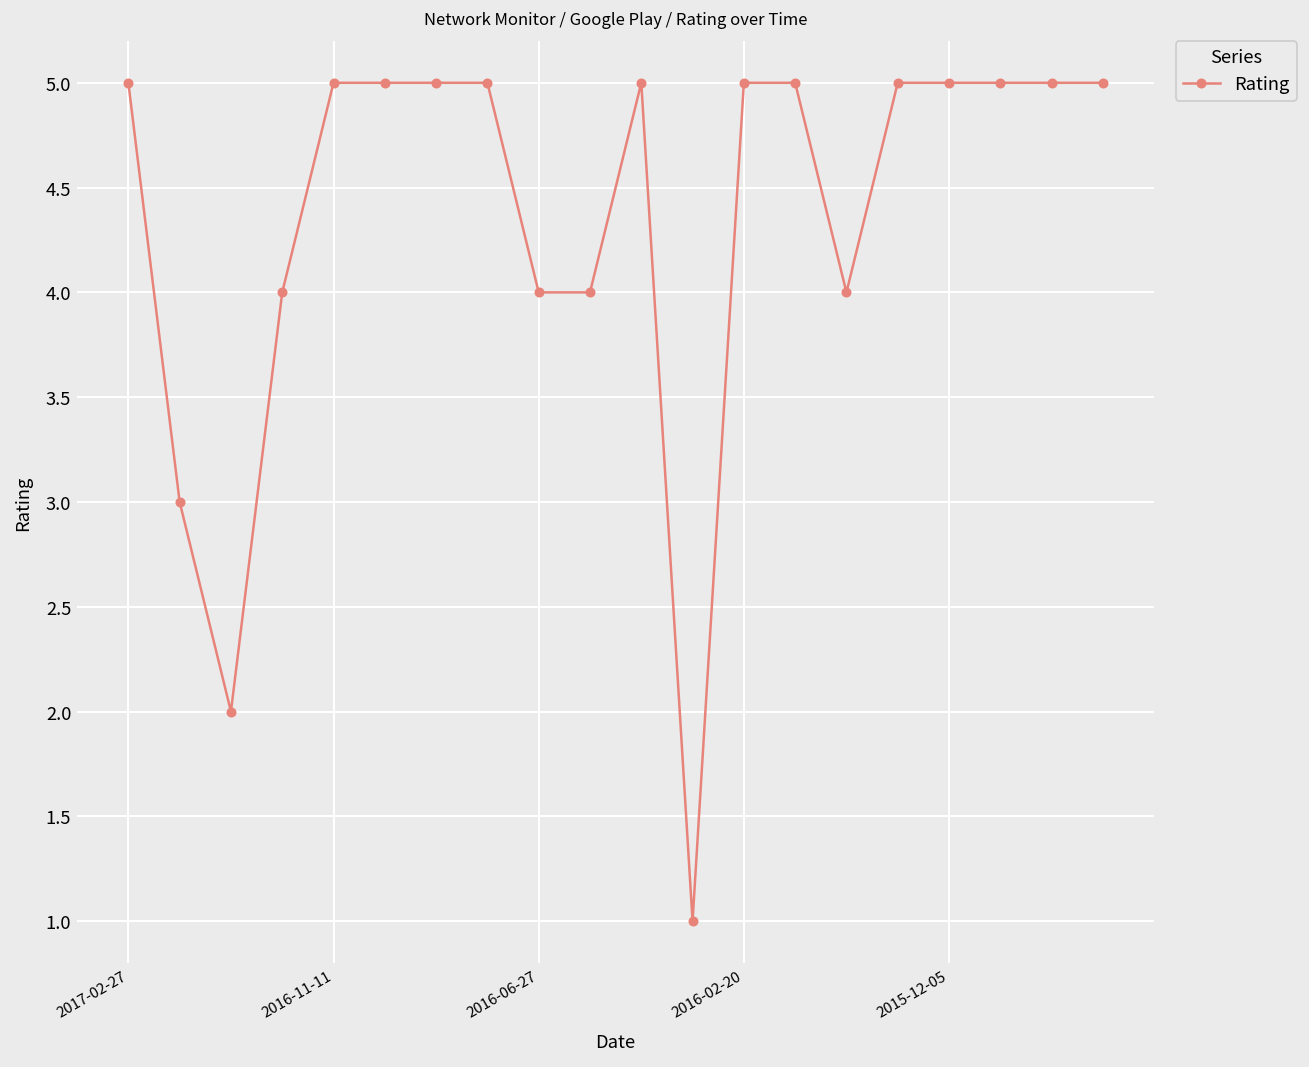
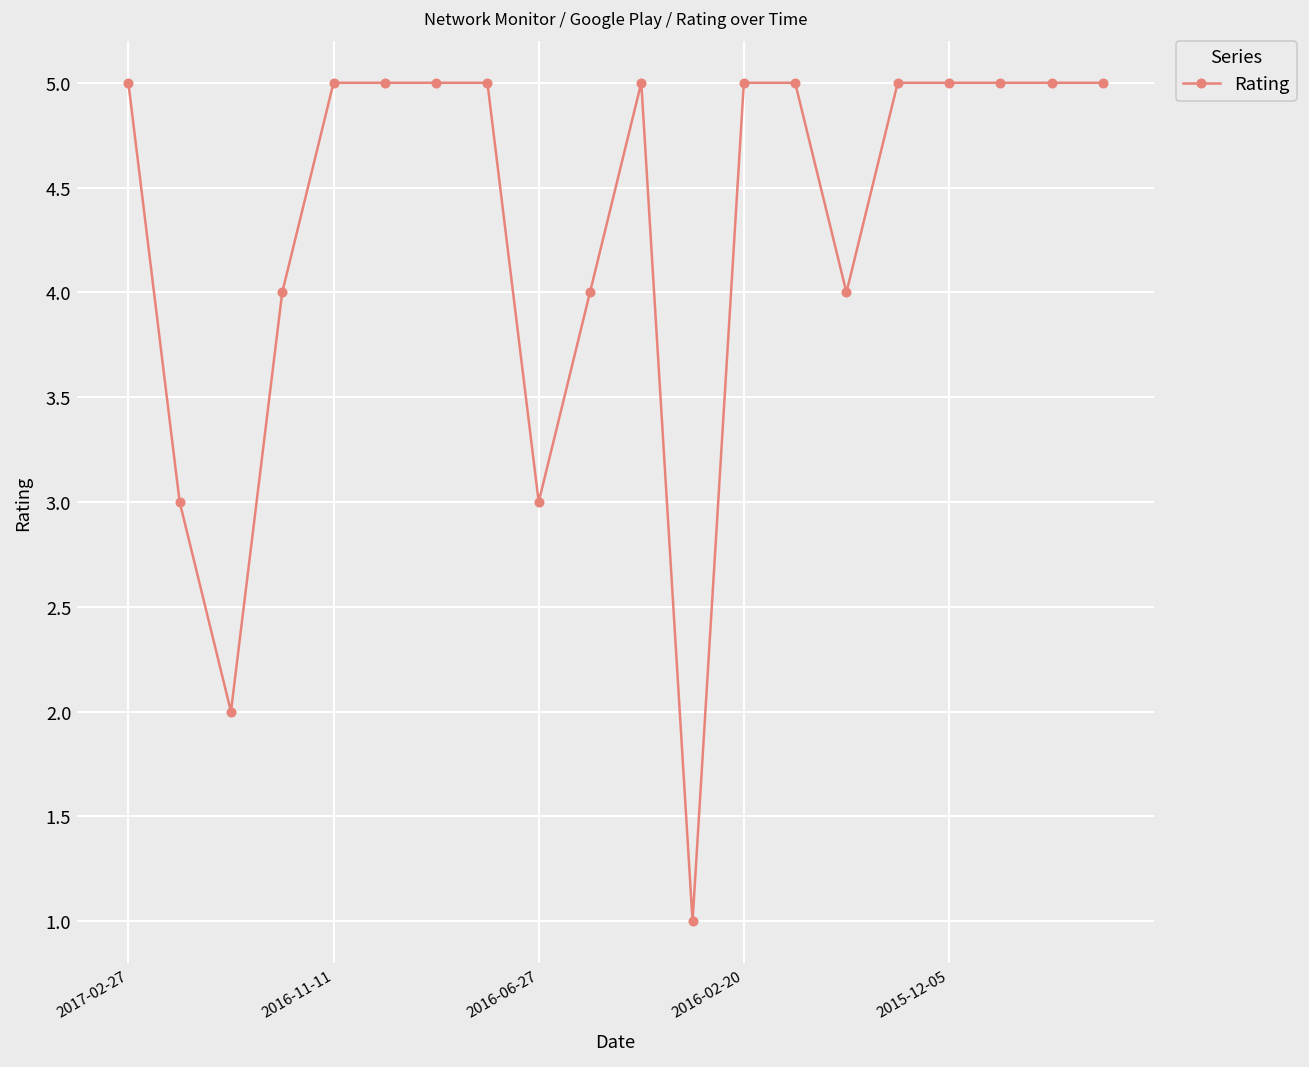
2016-06-27: 4 -> 3
